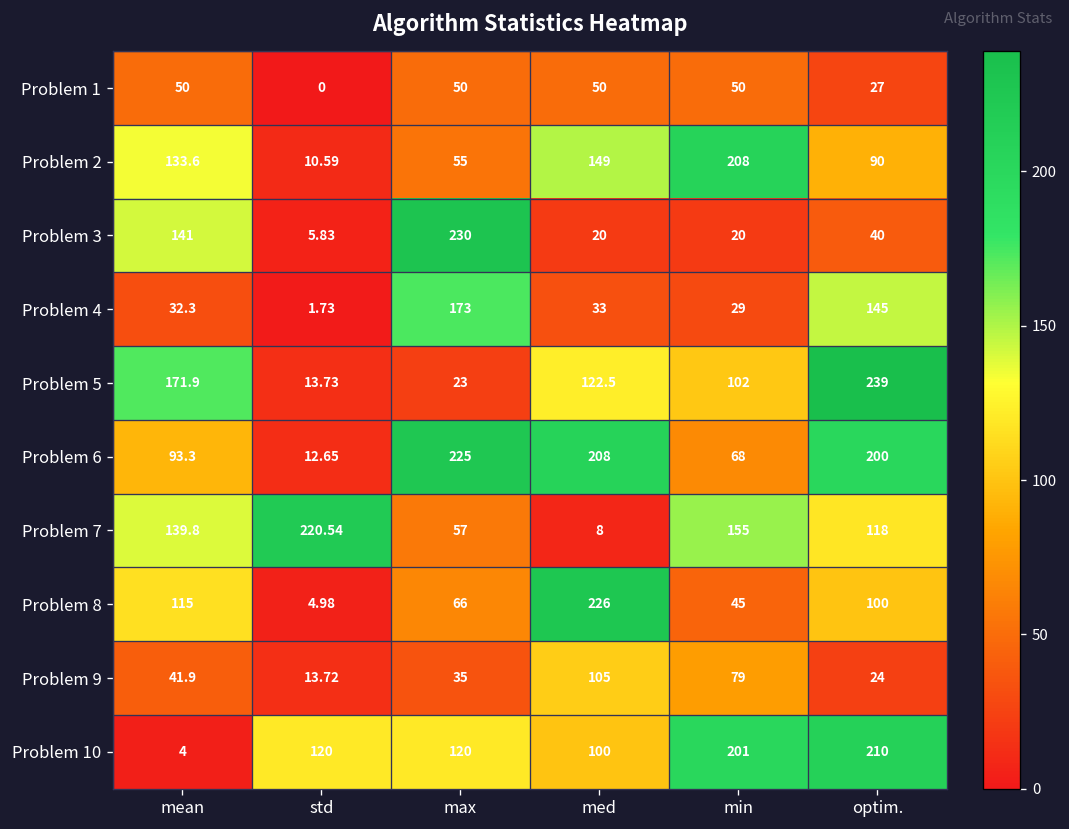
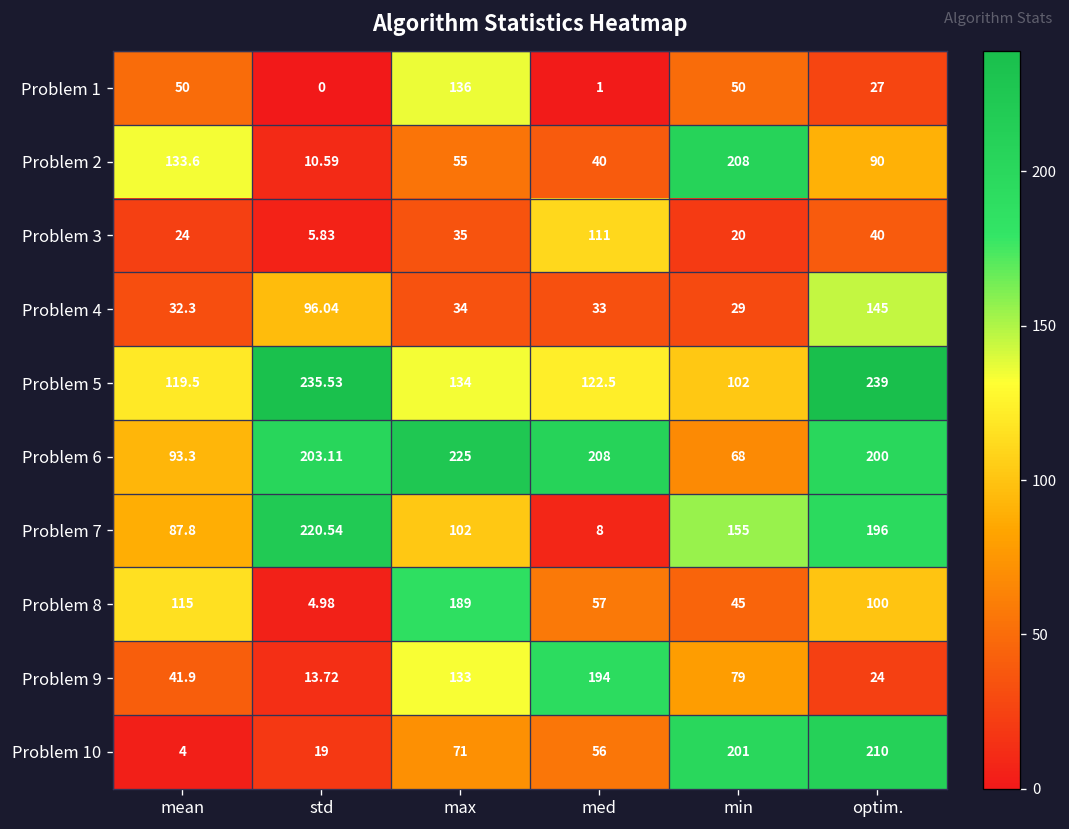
Problem 1, max: 50 -> 136
Problem 1, med: 50 -> 1
Problem 2, med: 149 -> 40
Problem 3, mean: 141 -> 24
Problem 3, max: 230 -> 35
Problem 3, med: 20 -> 111
Problem 4, std: 1.73 -> 96.04
Problem 4, max: 173 -> 34
Problem 5, mean: 171.9 -> 119.5
Problem 5, std: 13.73 -> 235.53
Problem 5, max: 23 -> 134
Problem 6, std: 12.65 -> 203.11
Problem 7, mean: 139.8 -> 87.8
Problem 7, max: 57 -> 102
Problem 7, optim.: 118 -> 196
Problem 8, max: 66 -> 189
Problem 8, med: 226 -> 57
Problem 9, max: 35 -> 133
Problem 9, med: 105 -> 194
Problem 10, std: 120 -> 19
Problem 10, max: 120 -> 71
Problem 10, med: 100 -> 56
